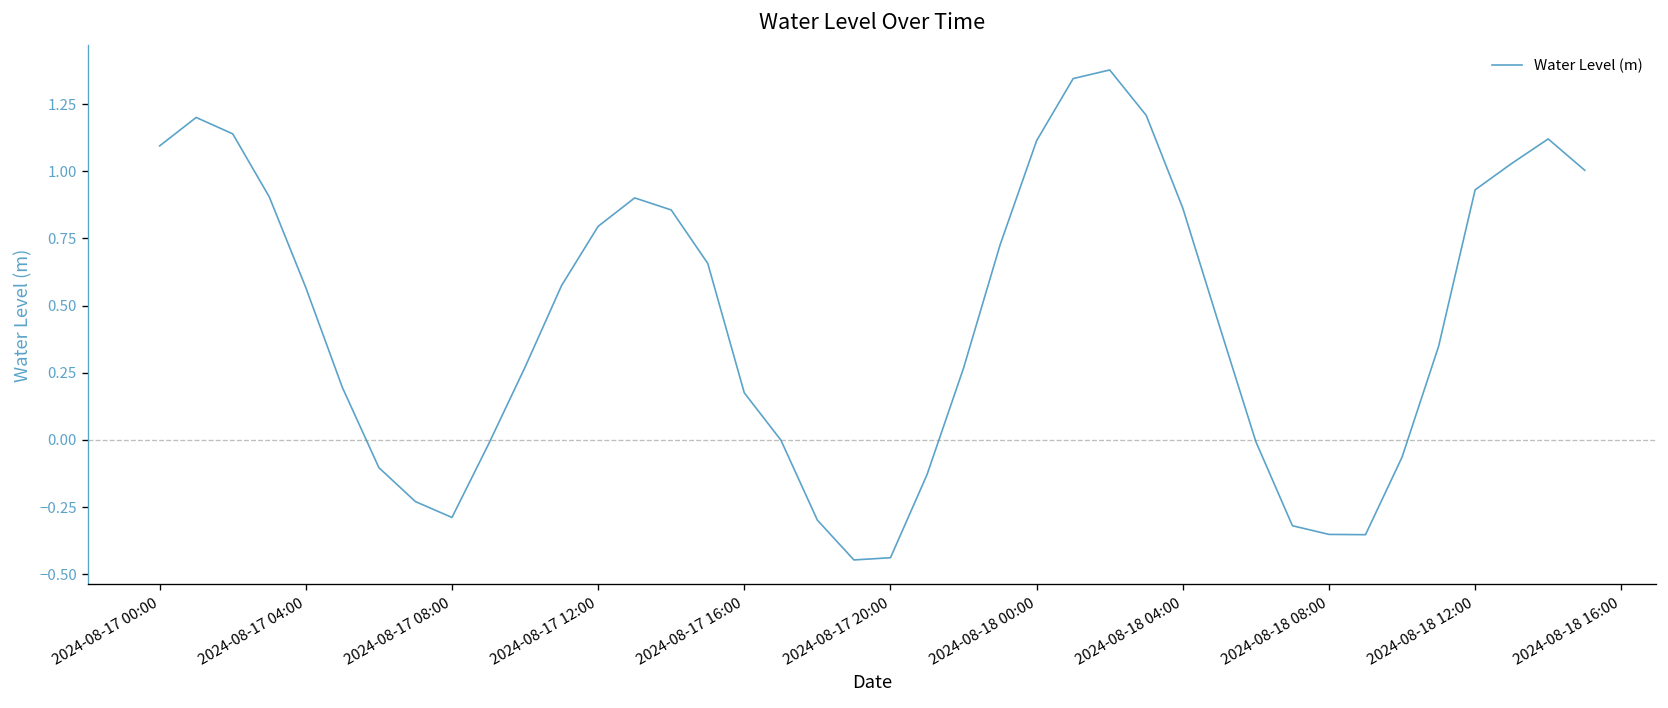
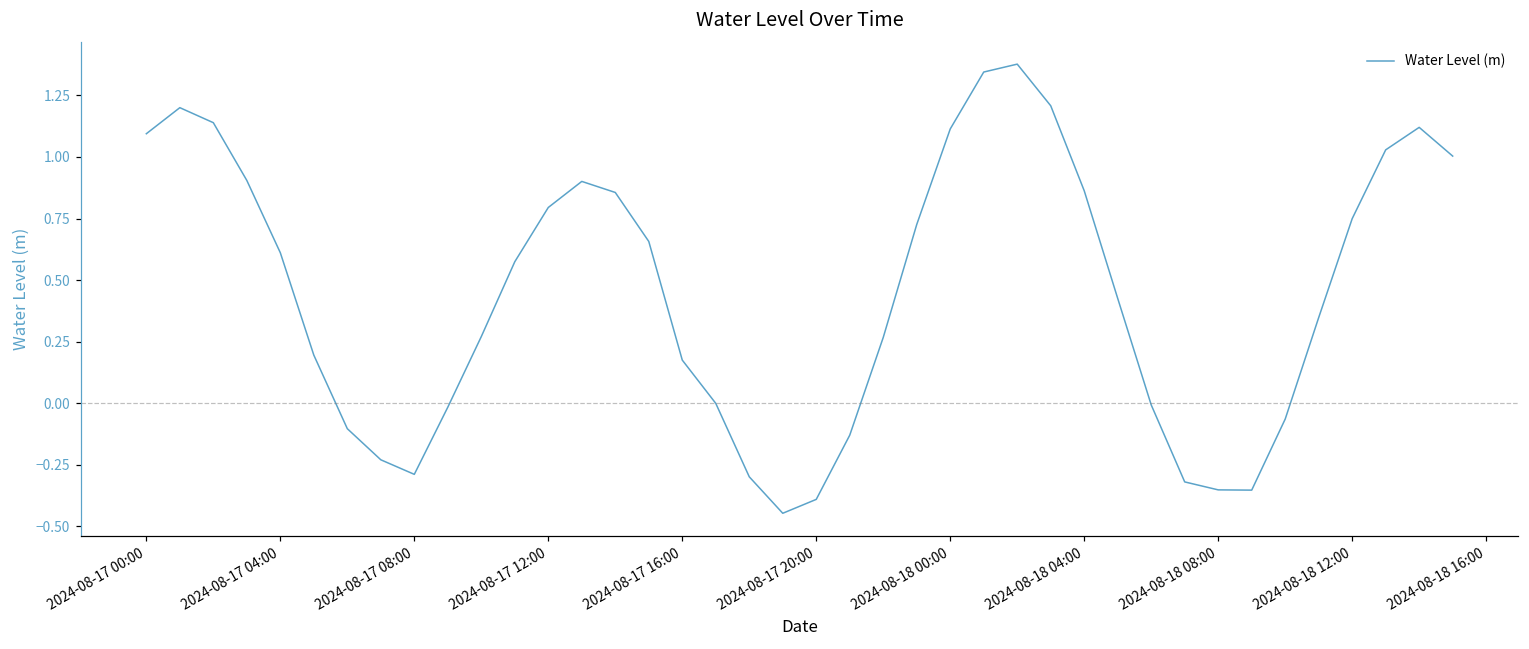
2024-08-17 04:00: 0.57 -> 0.61
2024-08-17 20:00: -0.44 -> -0.39
2024-08-18 12:00: 0.93 -> 0.75
